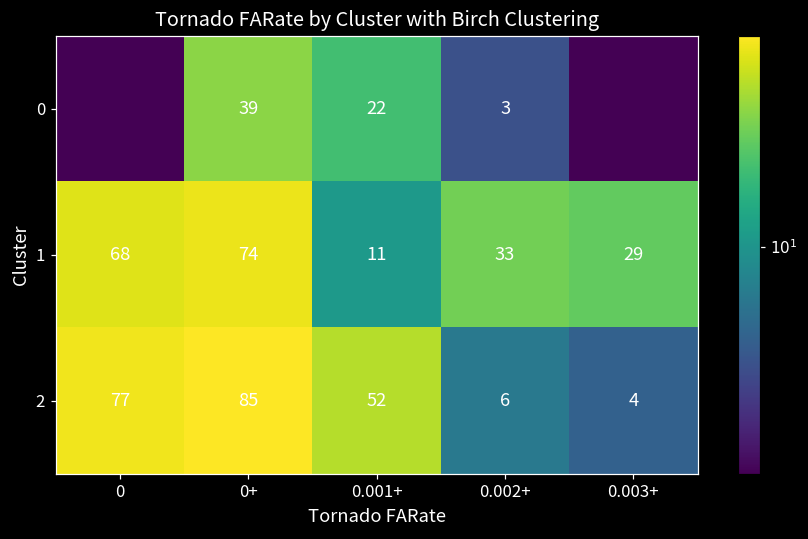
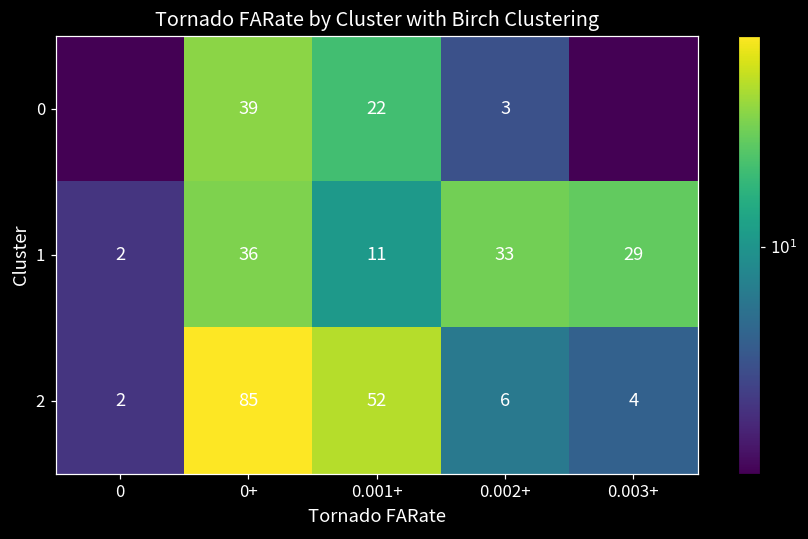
1, 0: 68 -> 2
1, 0+: 74 -> 36
2, 0: 77 -> 2
